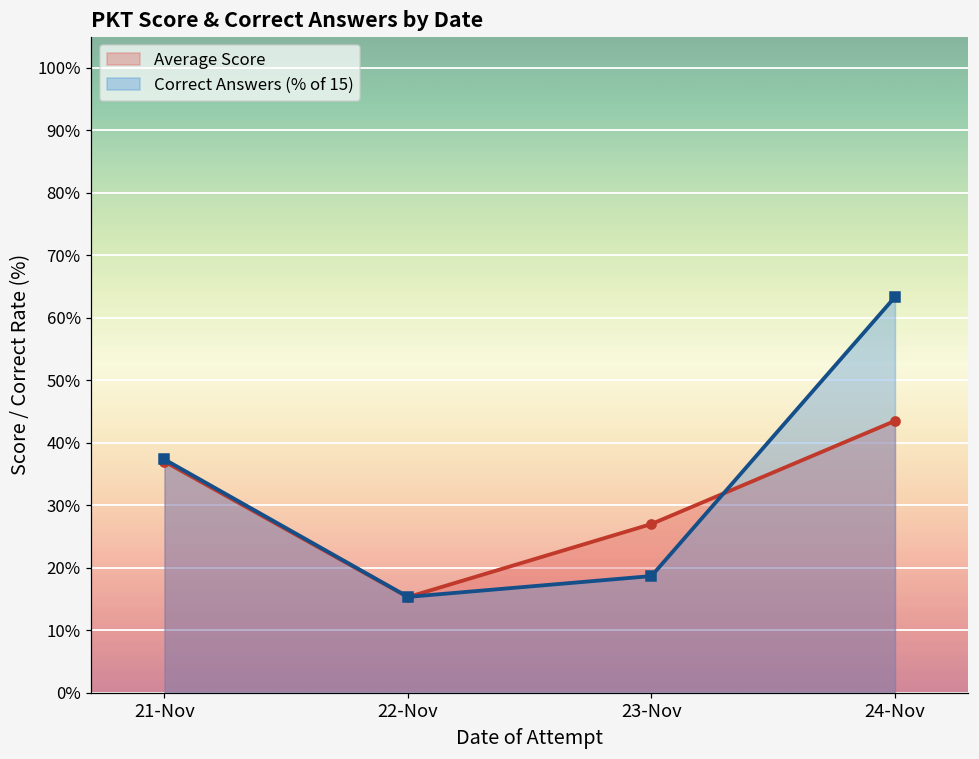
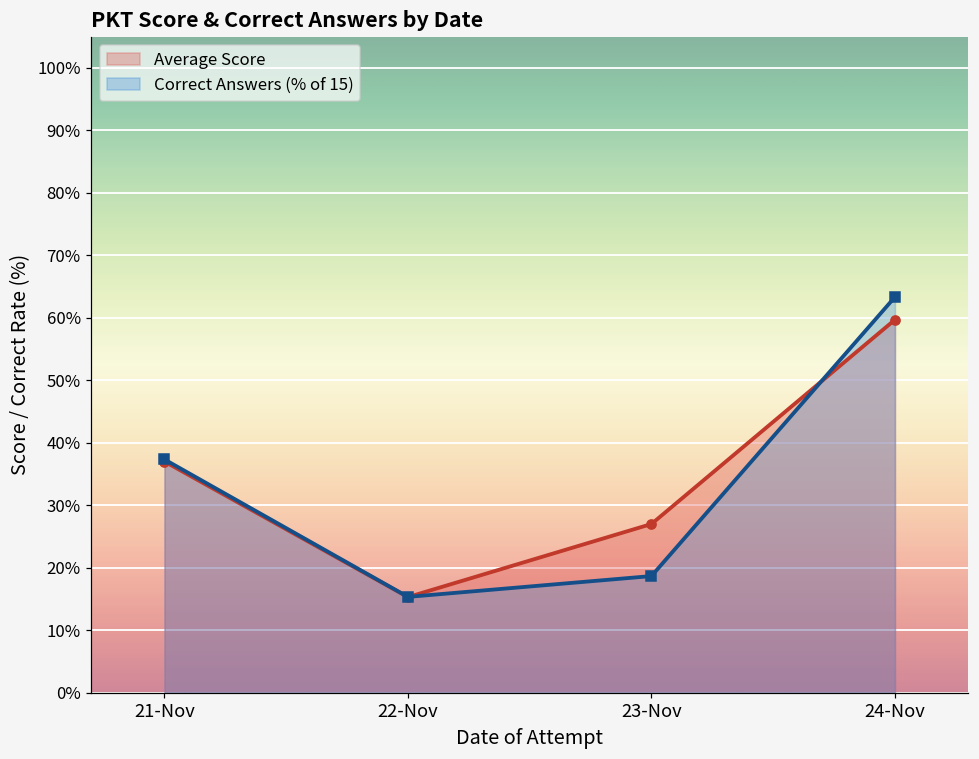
Average Score, 24-Nov: 44% -> 60%
